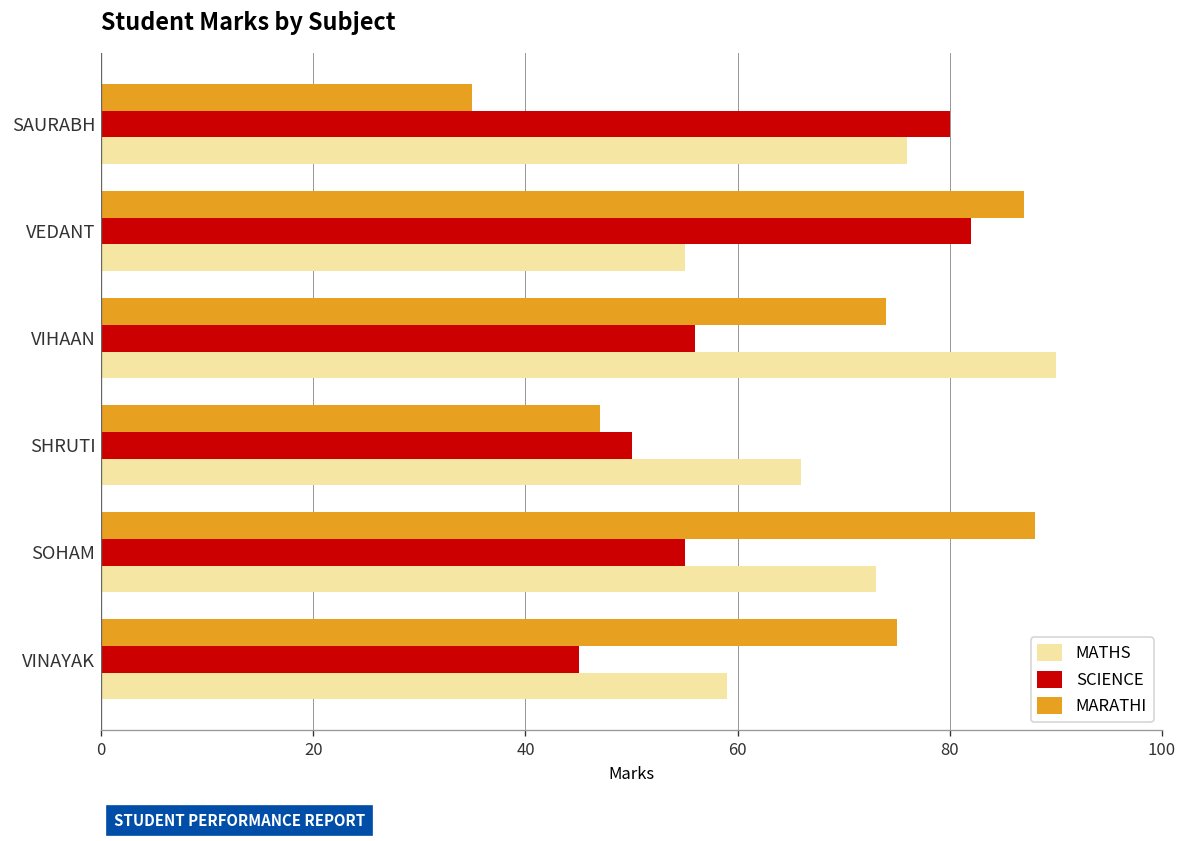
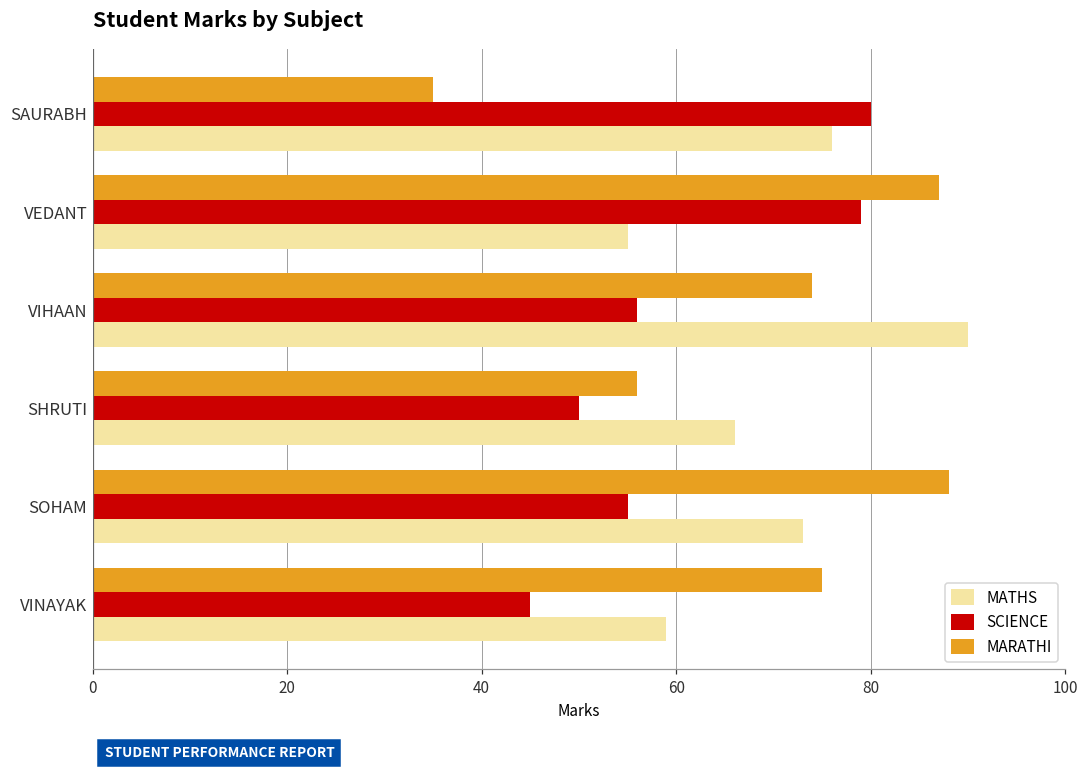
SCIENCE, VEDANT: 82 -> 79
MARATHI, SHRUTI: 47 -> 56
